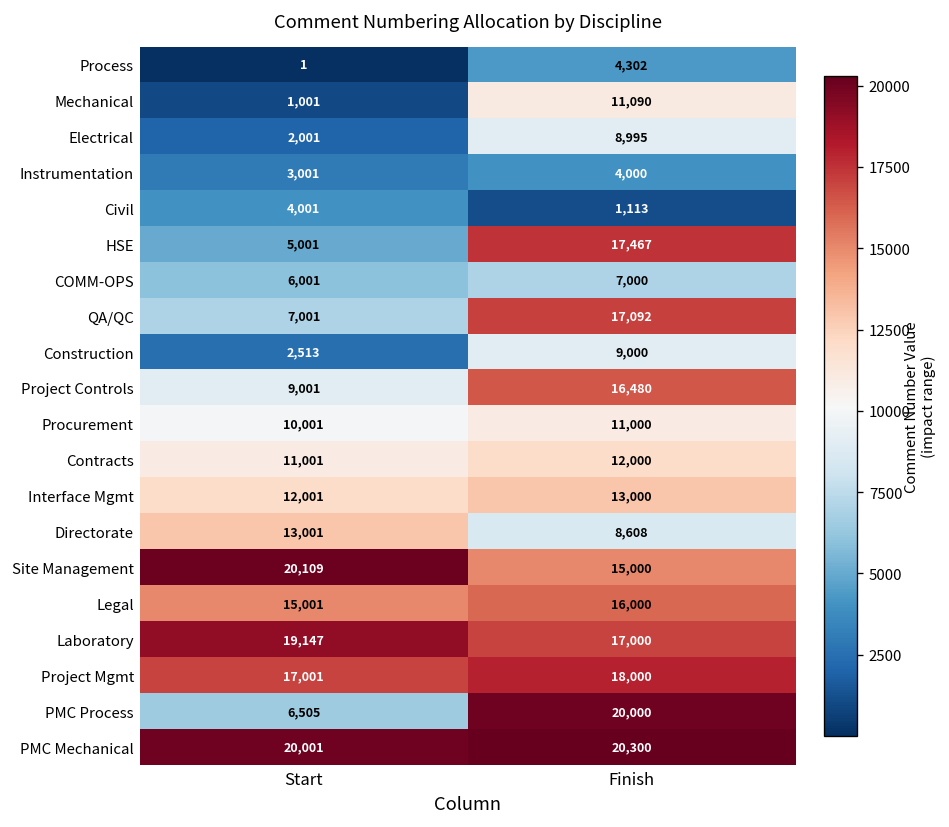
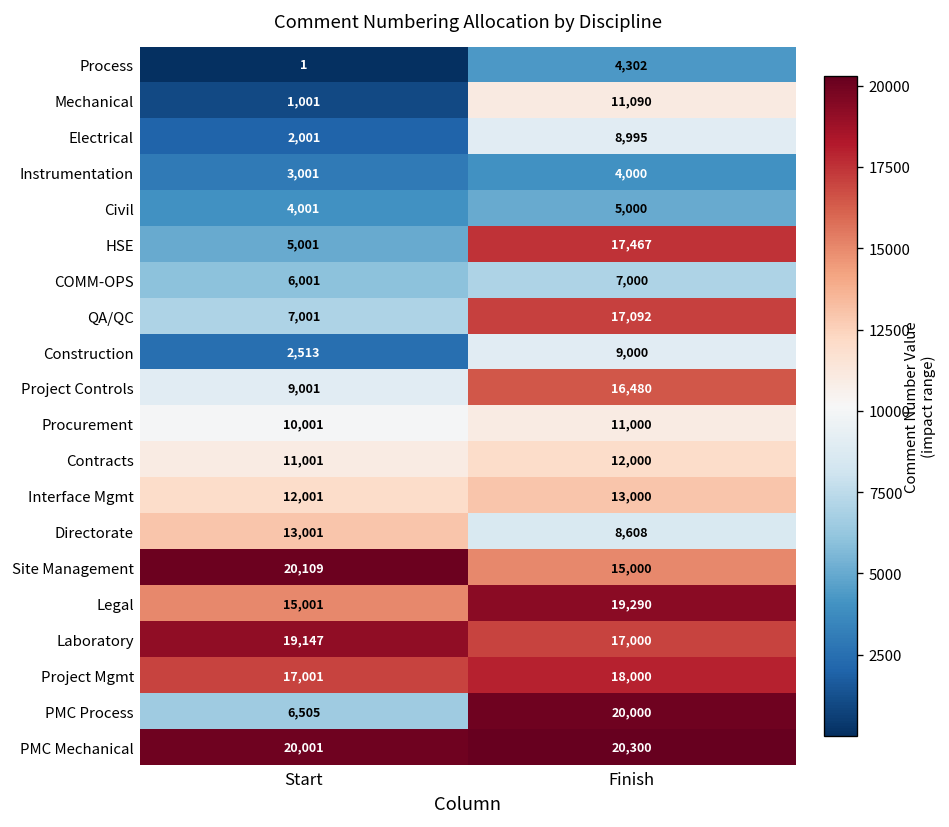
Civil, Finish: 1,113 -> 5,000
Legal, Finish: 16,000 -> 19,290
